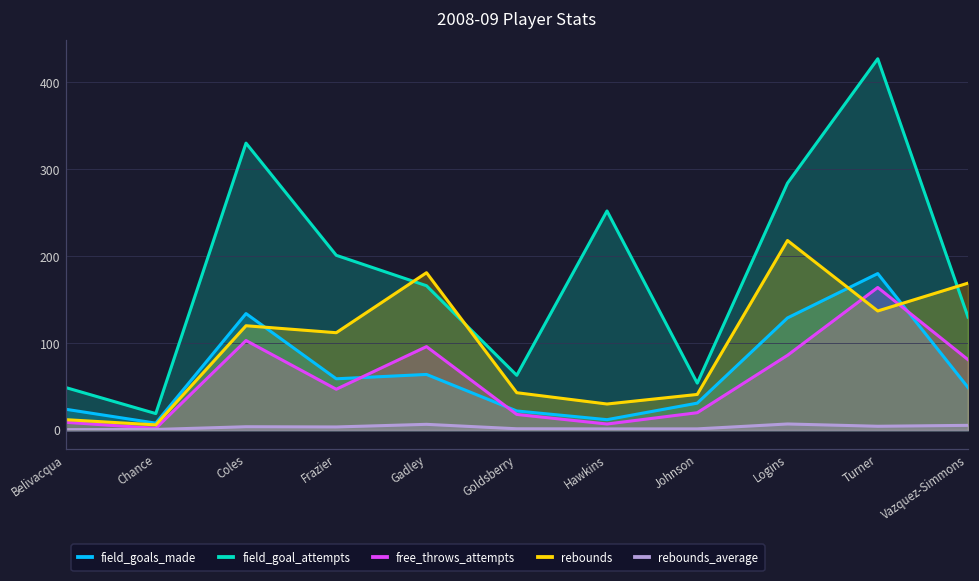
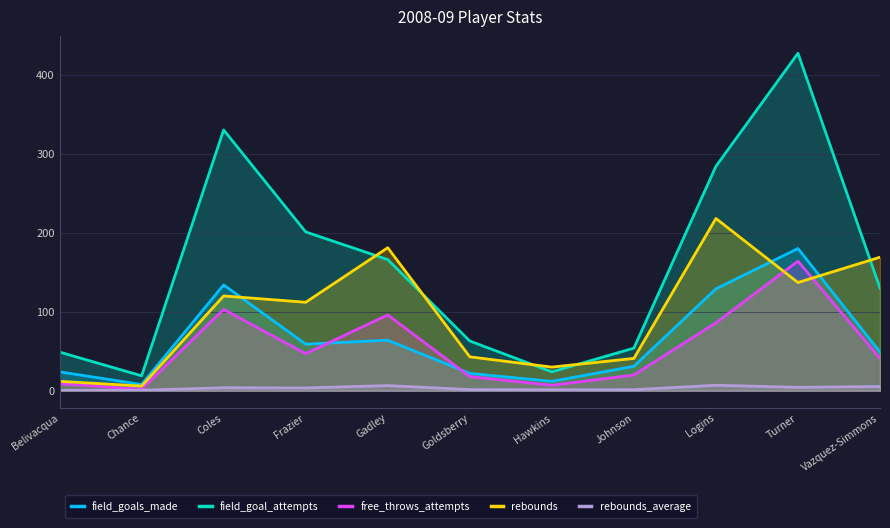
field_goal_attempts, Hawkins: 250 -> 20
free_throws_attempts, Vazquez-Simmons: 80 -> 40
